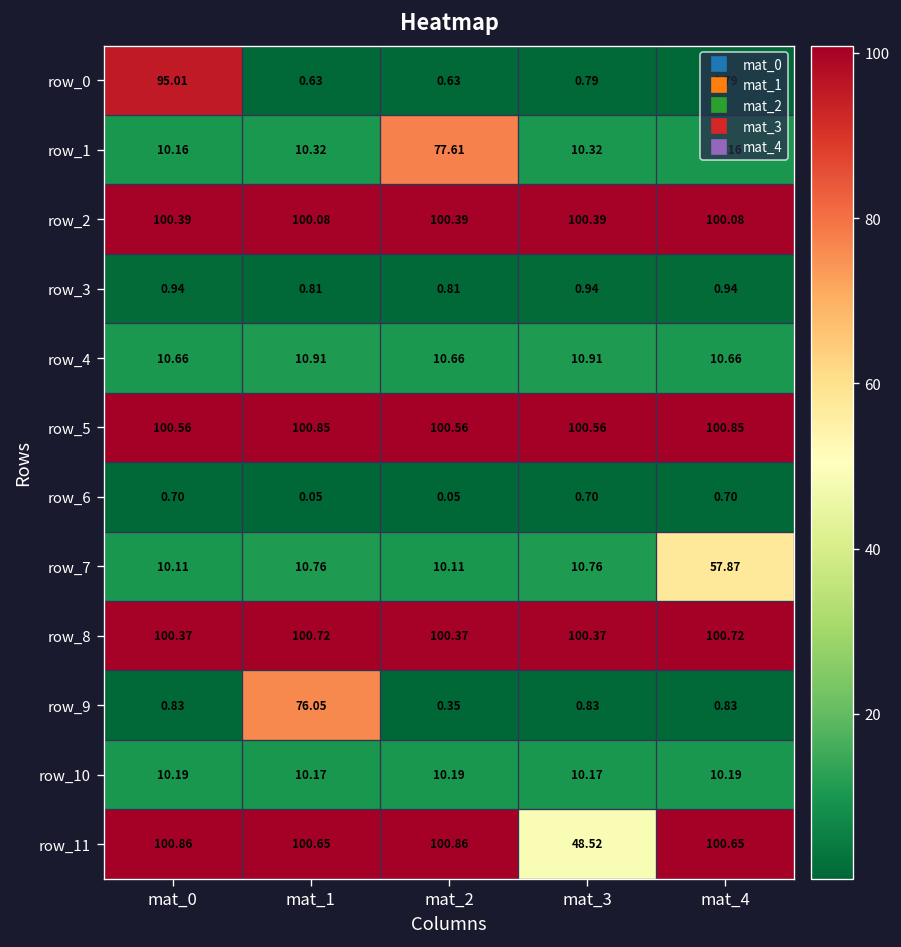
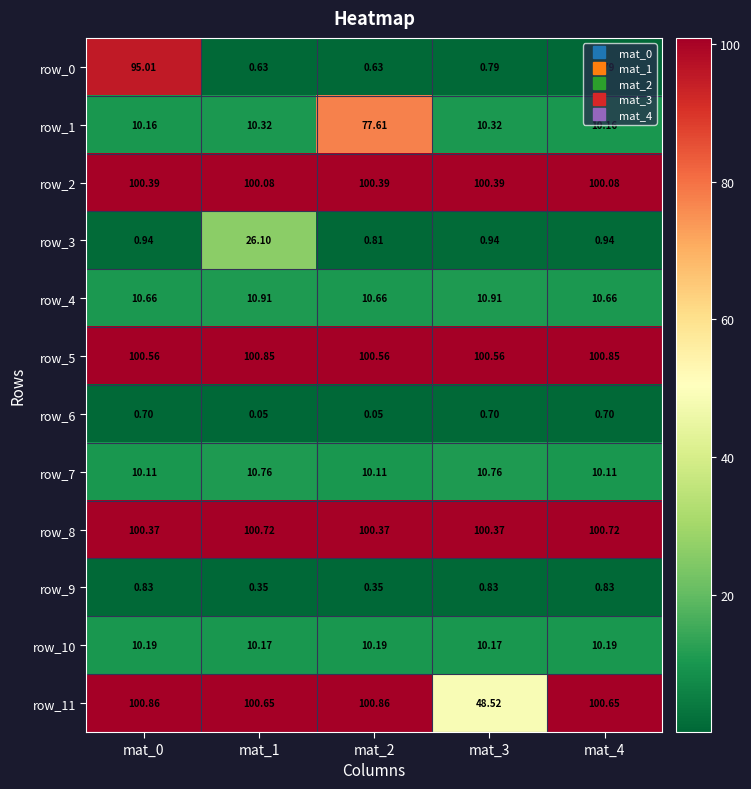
row_3, mat_1: 0.81 -> 26.10
row_7, mat_4: 57.87 -> 10.11
row_9, mat_1: 76.05 -> 0.35
